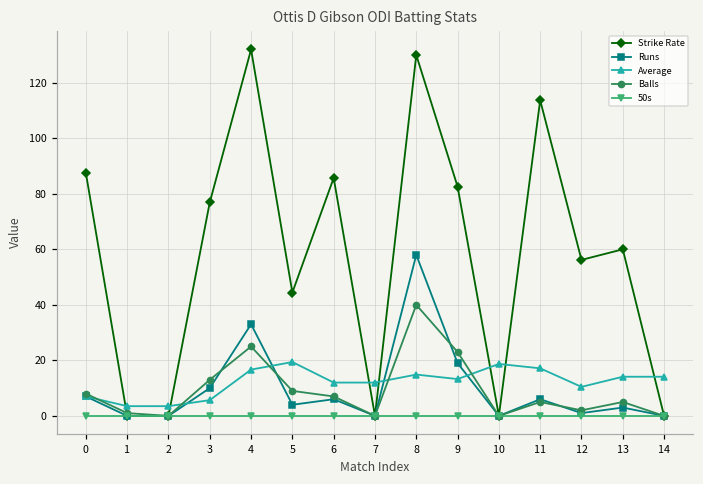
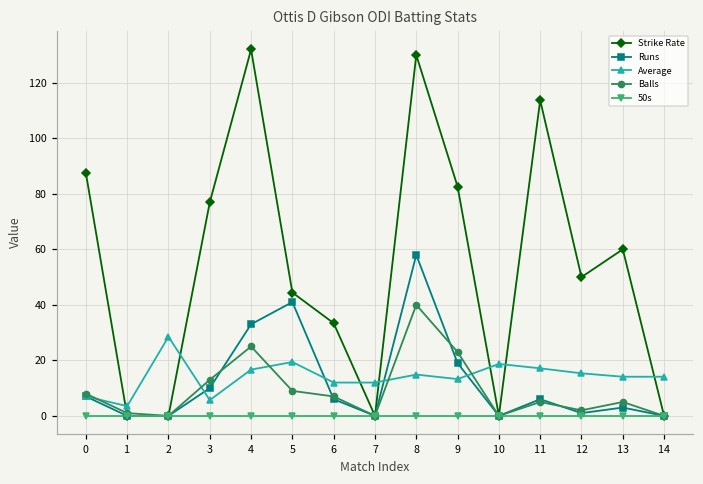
Average, 2: 4 -> 29
Runs, 5: 4 -> 41
Strike Rate, 6: 86 -> 33
Strike Rate, 12: 56 -> 50
Average, 12: 10 -> 15
